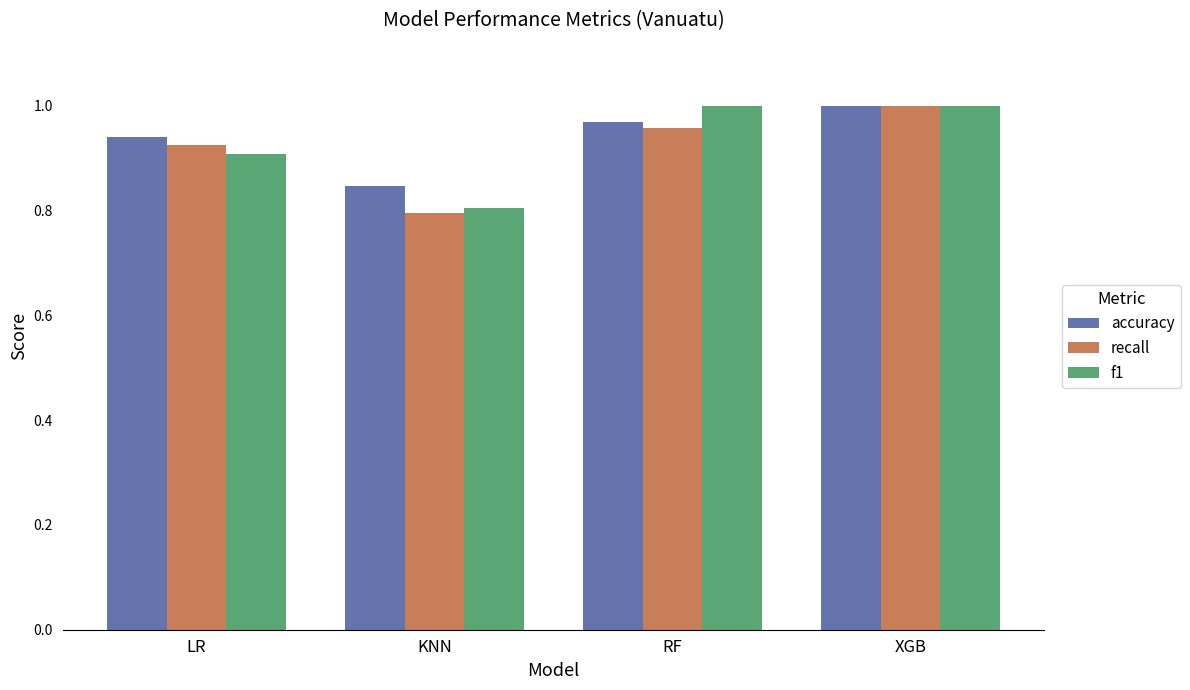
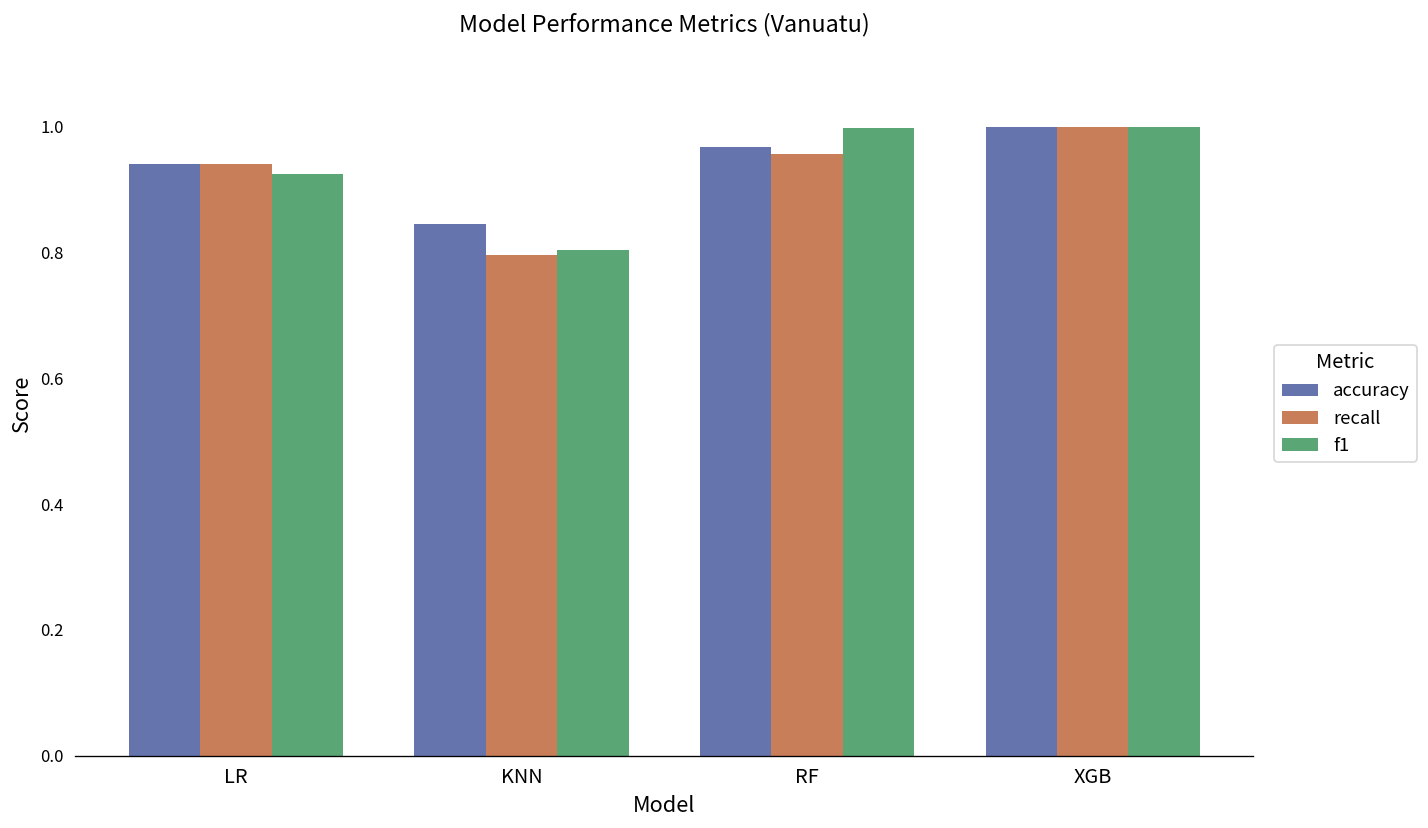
recall, LR: 0.92 -> 0.94
f1, LR: 0.91 -> 0.93
